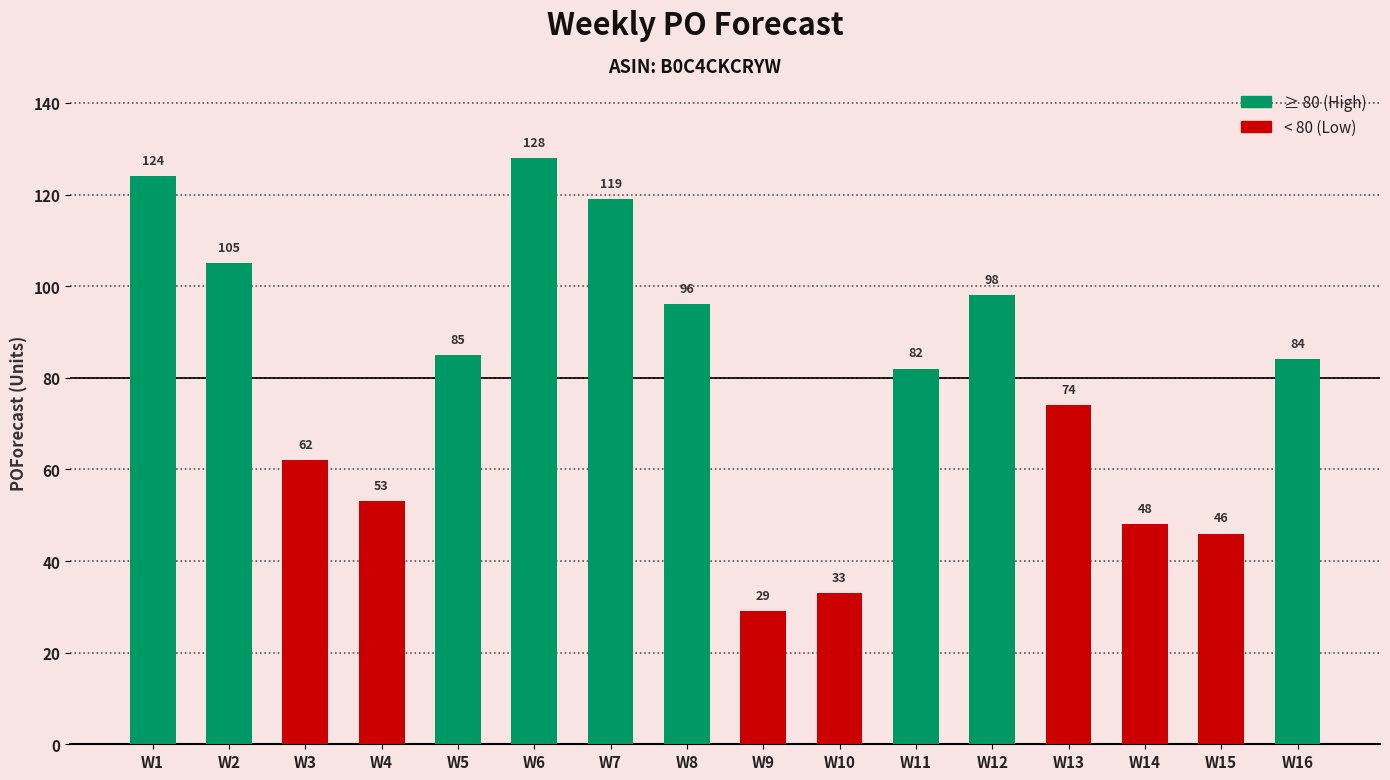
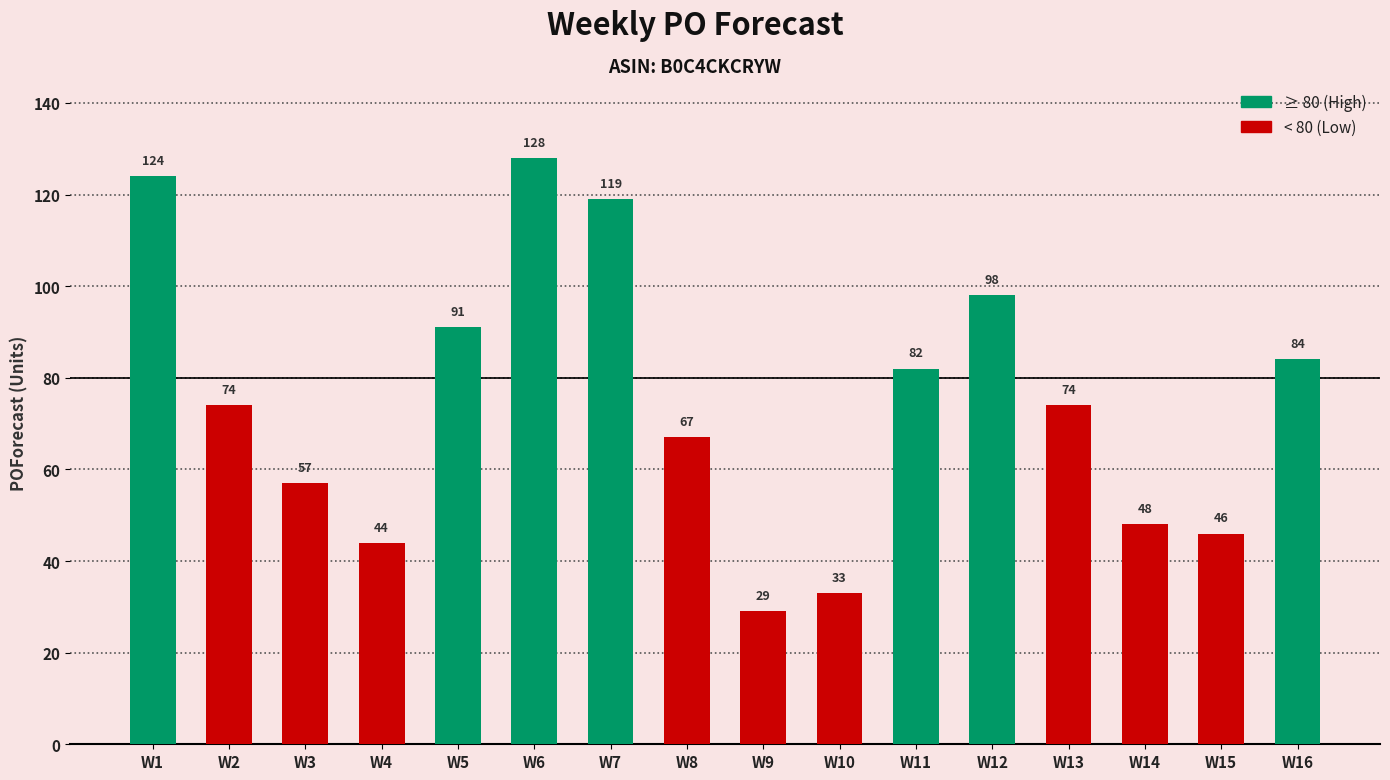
W2: 105 -> 74
W3: 62 -> 57
W4: 53 -> 44
W5: 85 -> 91
W8: 96 -> 67
